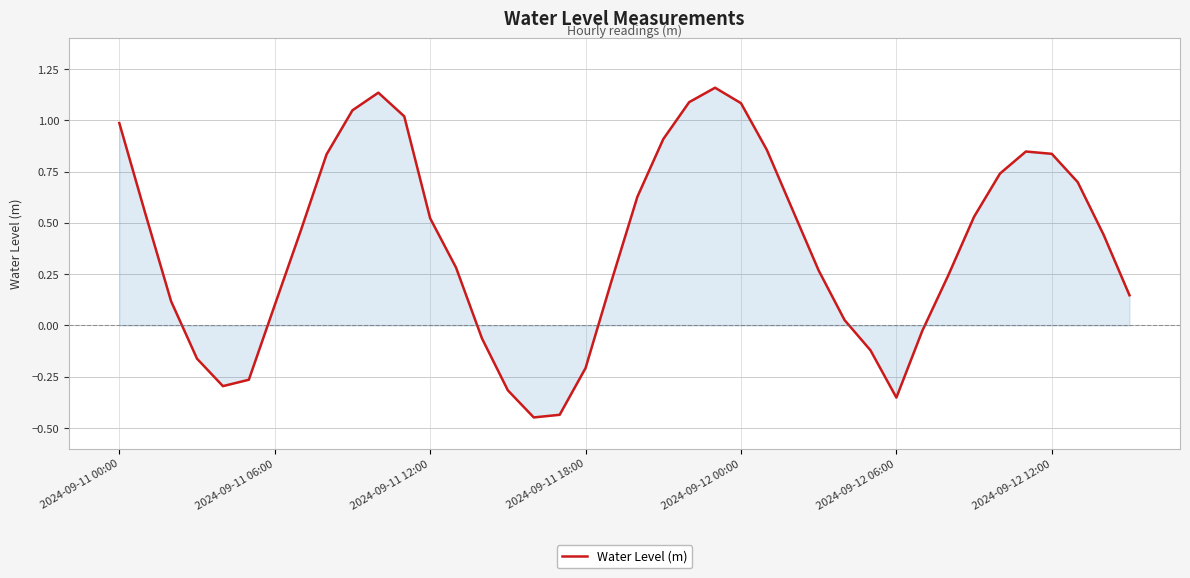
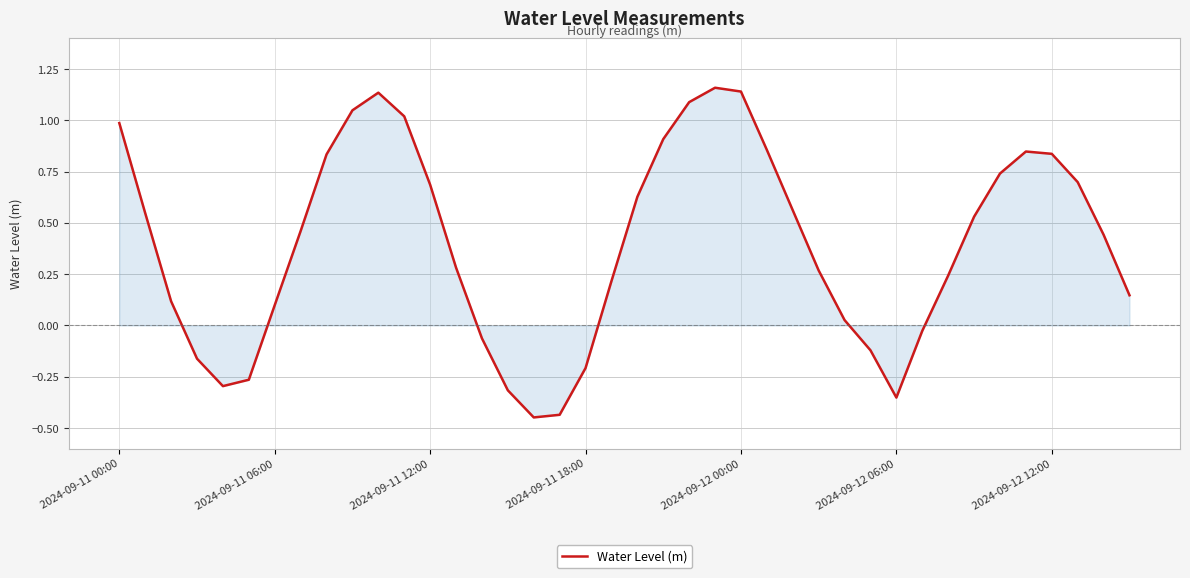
Water Level (m), 2024-09-11 12:00: 0.52 -> 0.69
Water Level (m), 2024-09-12 00:00: 1.08 -> 1.14
